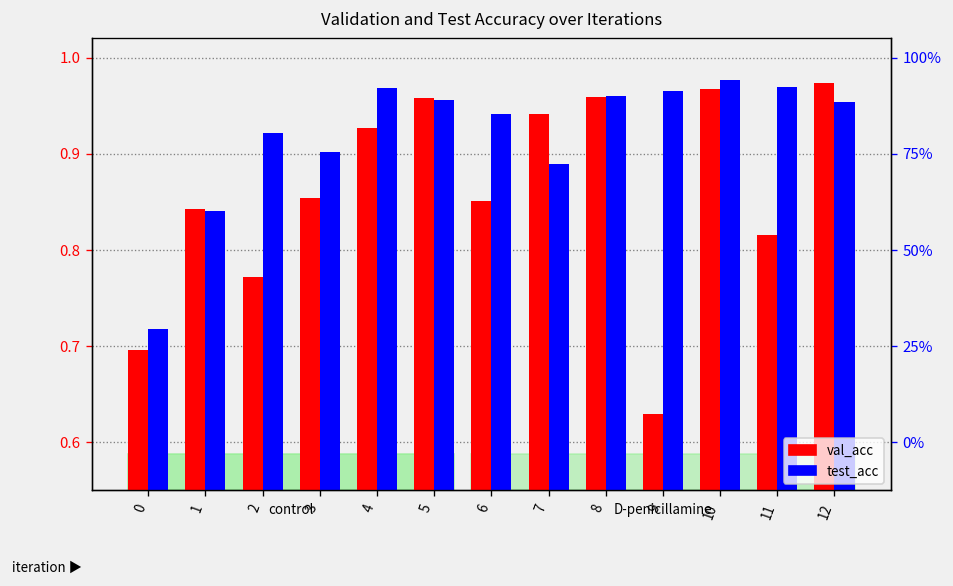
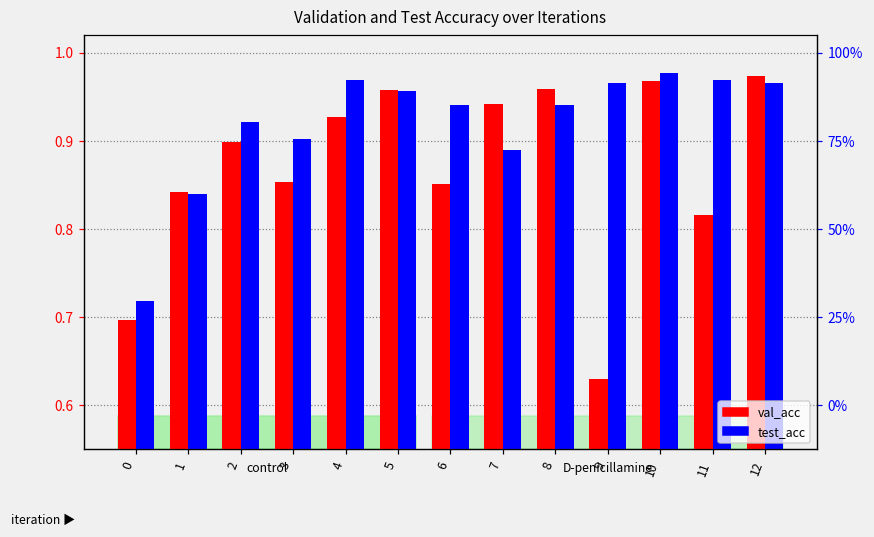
val_acc, 2: 0.77 -> 0.90
test_acc, 8: 0.96 -> 0.94
test_acc, 12: 0.95 -> 0.96
